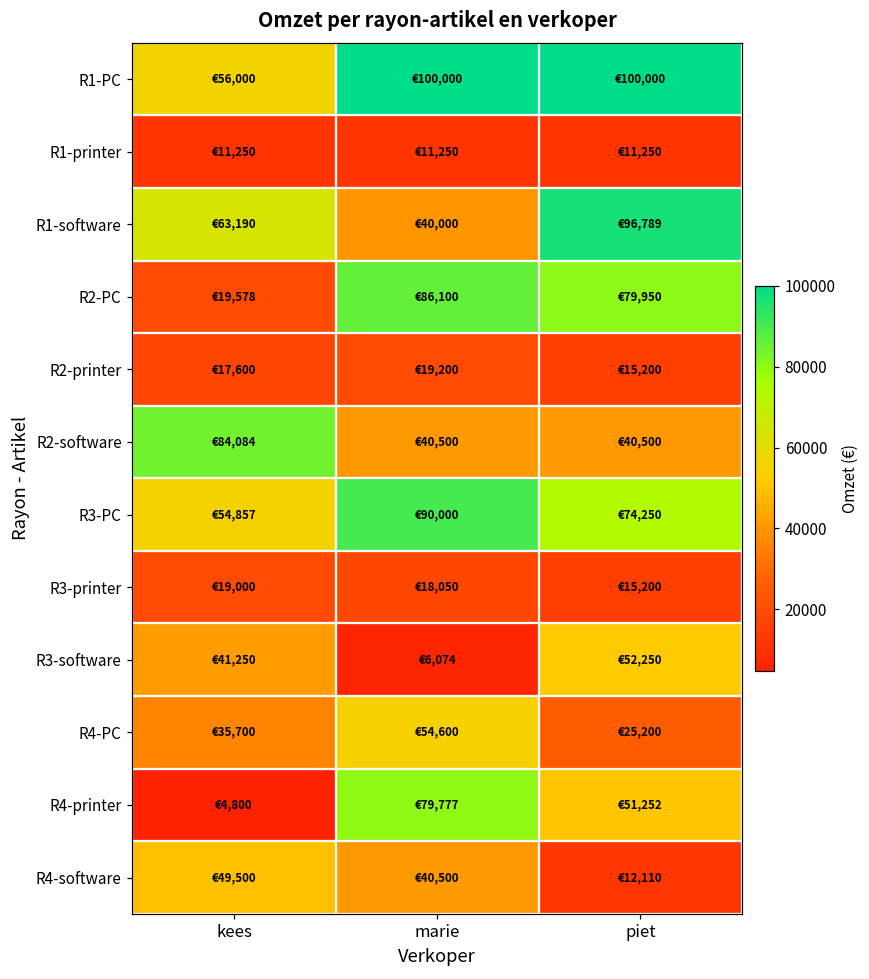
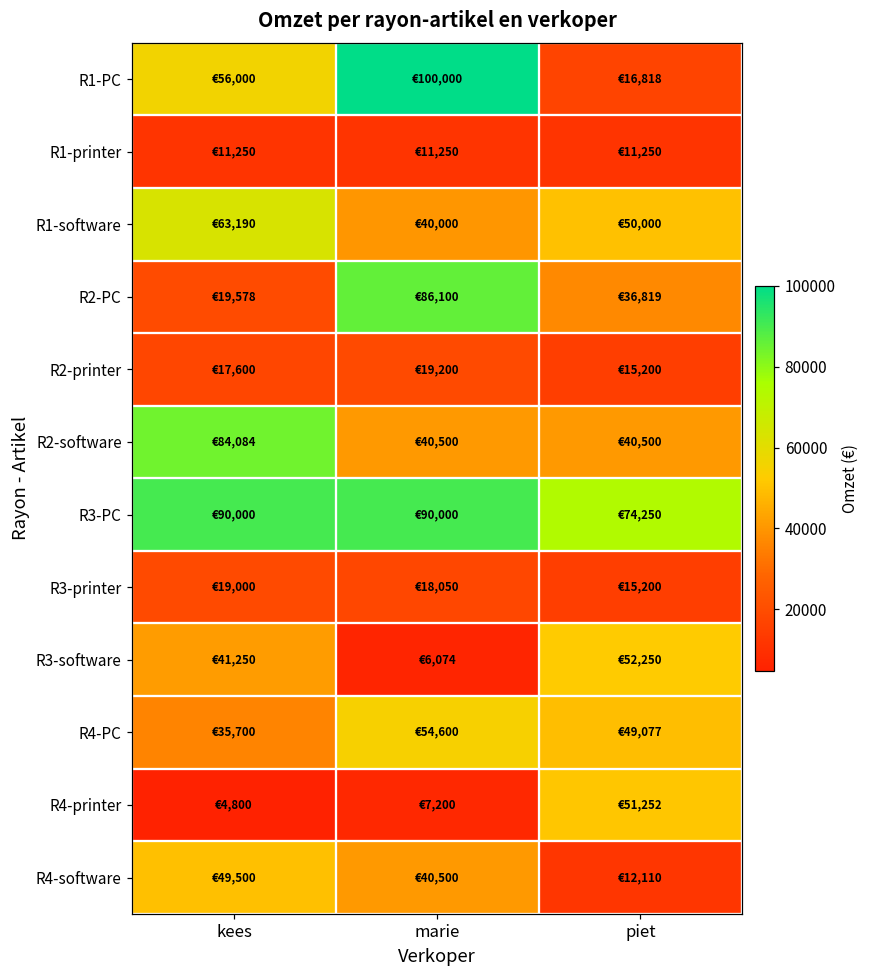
R1-PC, piet: €100,000 -> €16,818
R1-software, piet: €96,789 -> €50,000
R2-PC, piet: €79,950 -> €36,819
R3-PC, kees: €54,857 -> €90,000
R4-PC, piet: €25,200 -> €49,077
R4-printer, marie: €79,777 -> €7,200
